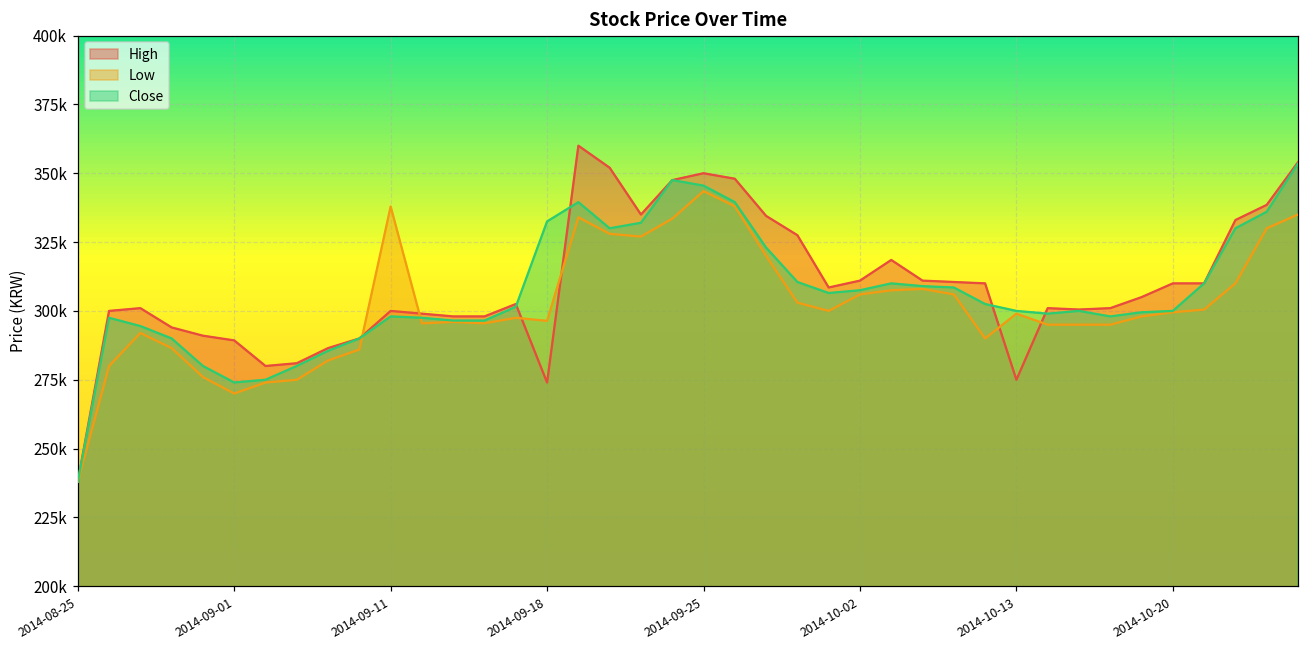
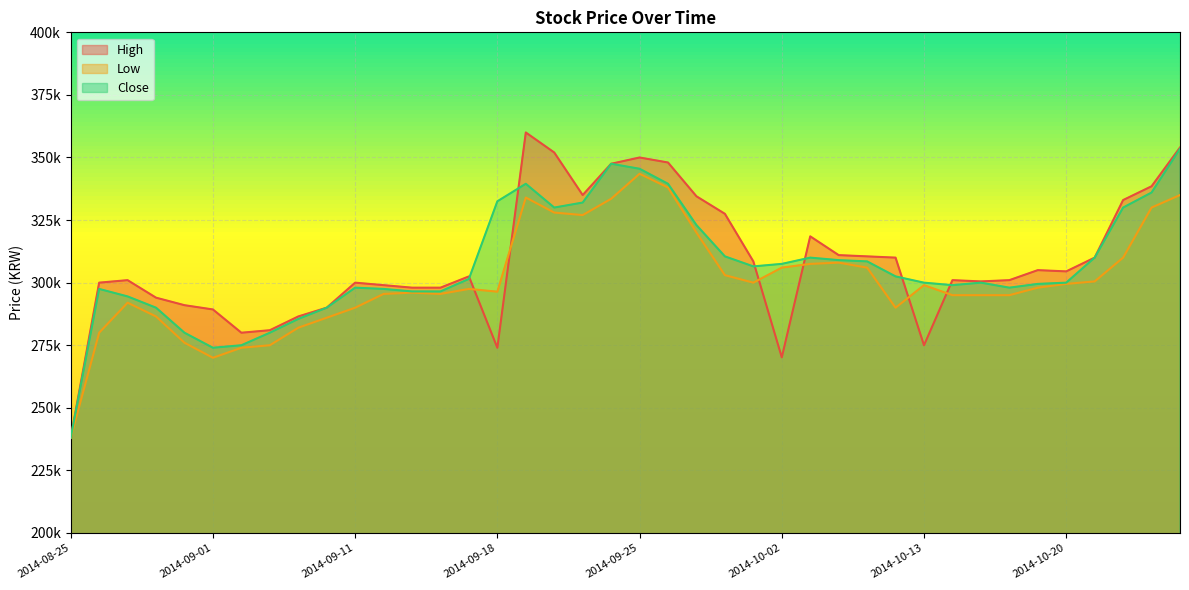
Low, 2014-09-11: 338000 -> 290000
High, 2014-10-02: 311000 -> 270000
High, 2014-10-20: 310000 -> 305000
